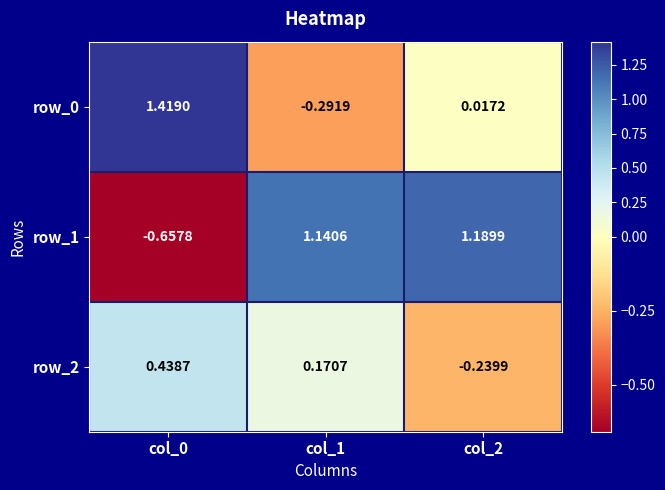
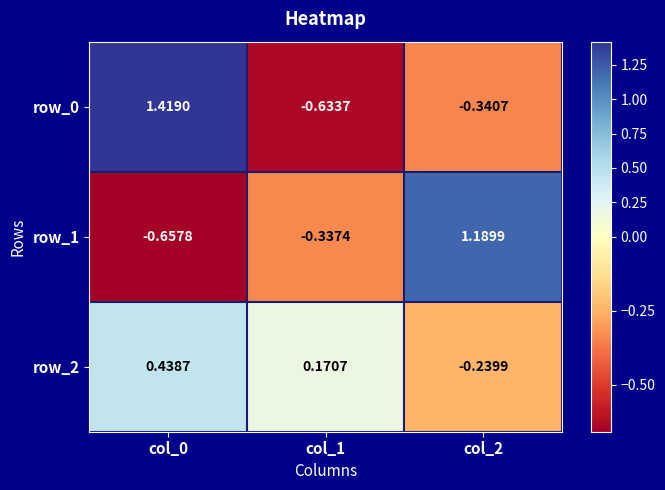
row_0, col_1: -0.2919 -> -0.6337
row_0, col_2: 0.0172 -> -0.3407
row_1, col_1: 1.1406 -> -0.3374
